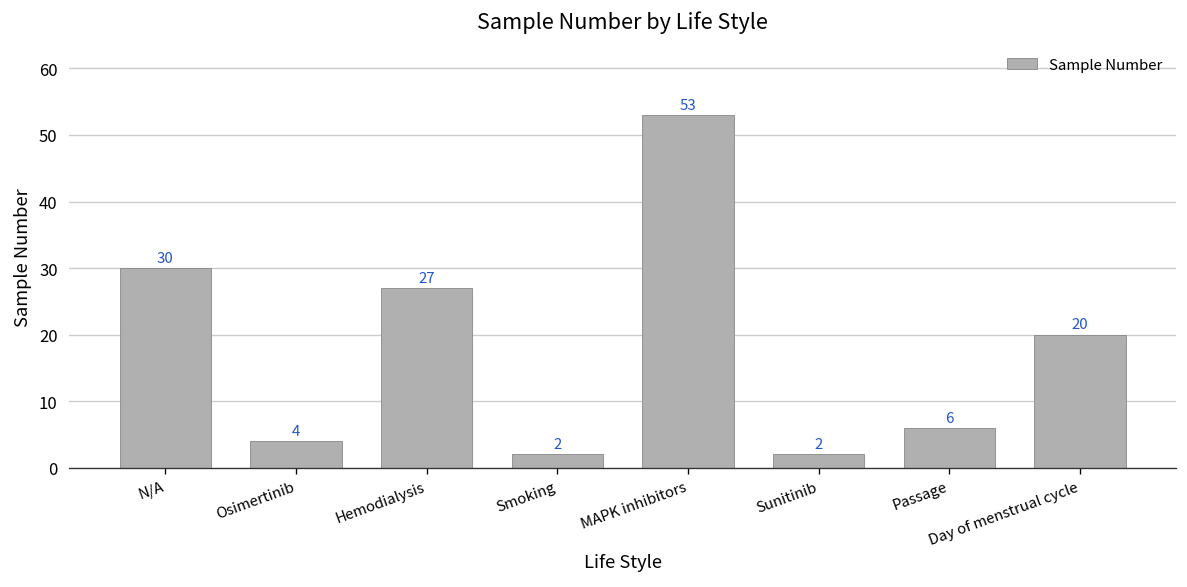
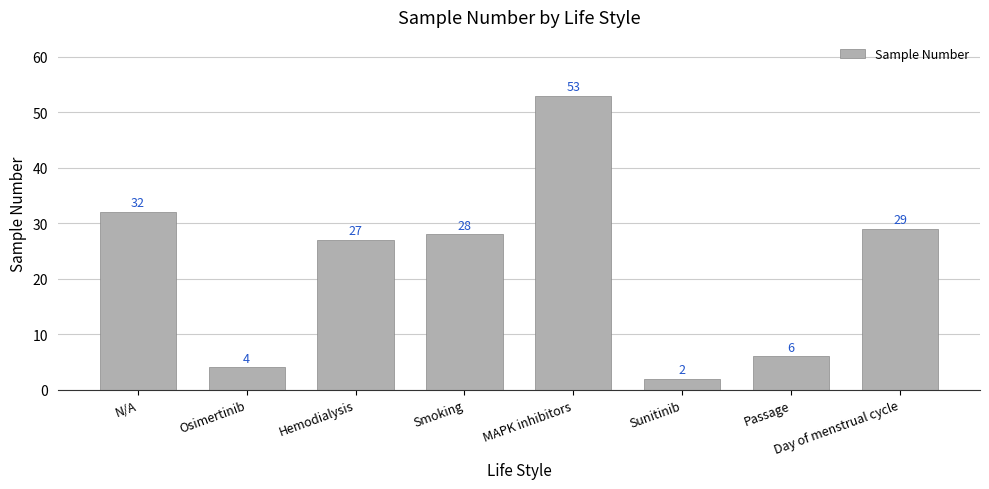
N/A: 30 -> 32
Smoking: 2 -> 28
Day of menstrual cycle: 20 -> 29
